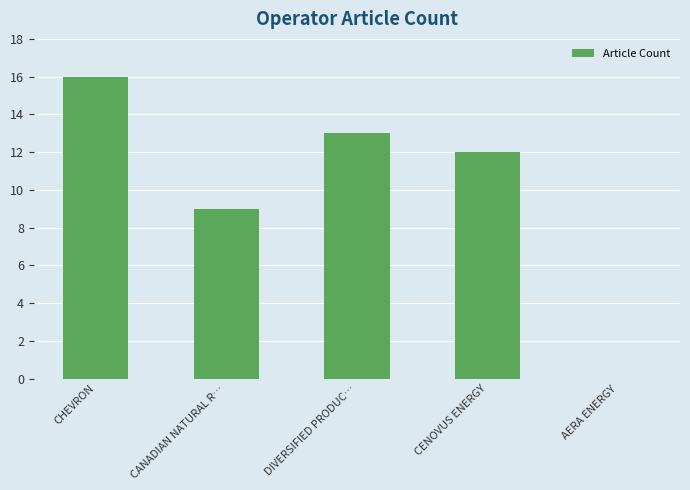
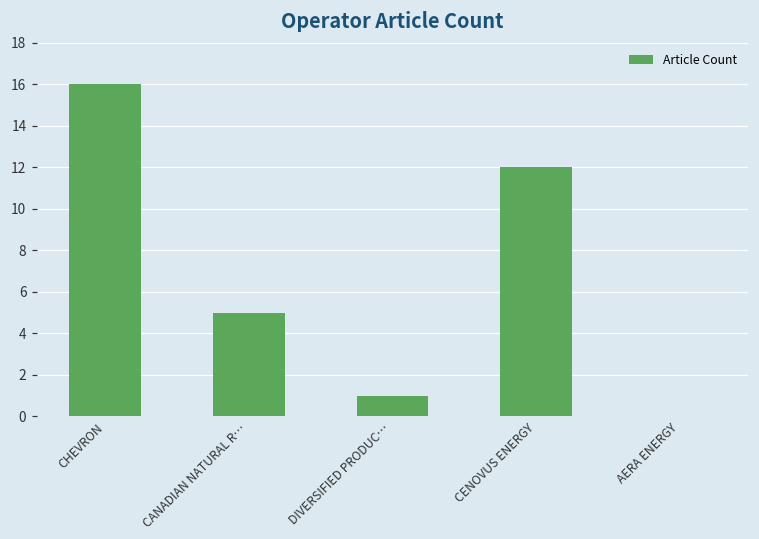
CANADIAN NATURAL R…: 9 -> 5
DIVERSIFIED PRODUC…: 13 -> 1
